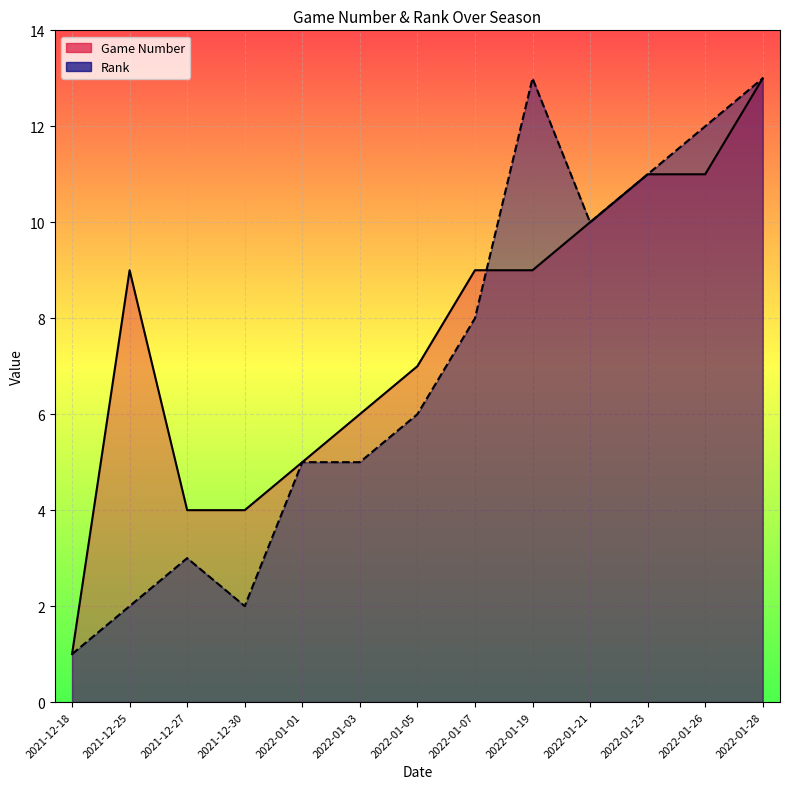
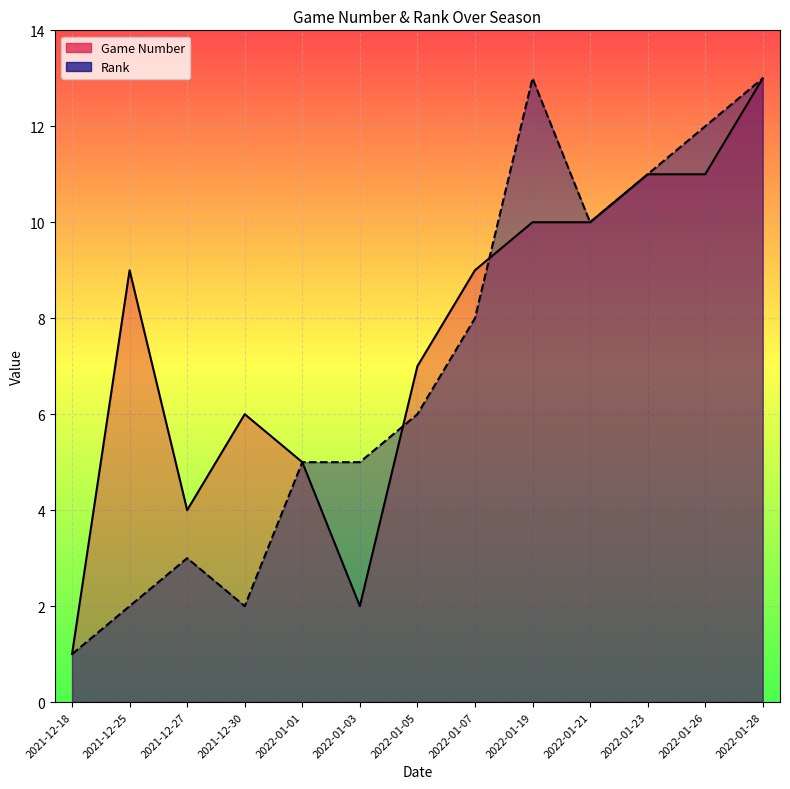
Game Number, 2021-12-30: 4 -> 6
Game Number, 2022-01-03: 6 -> 2
Game Number, 2022-01-19: 9 -> 10
